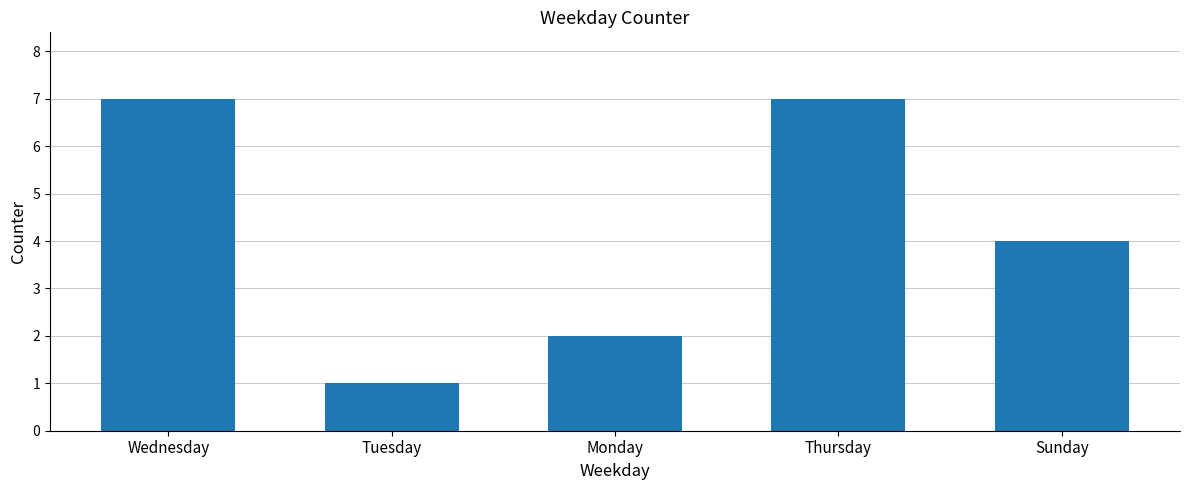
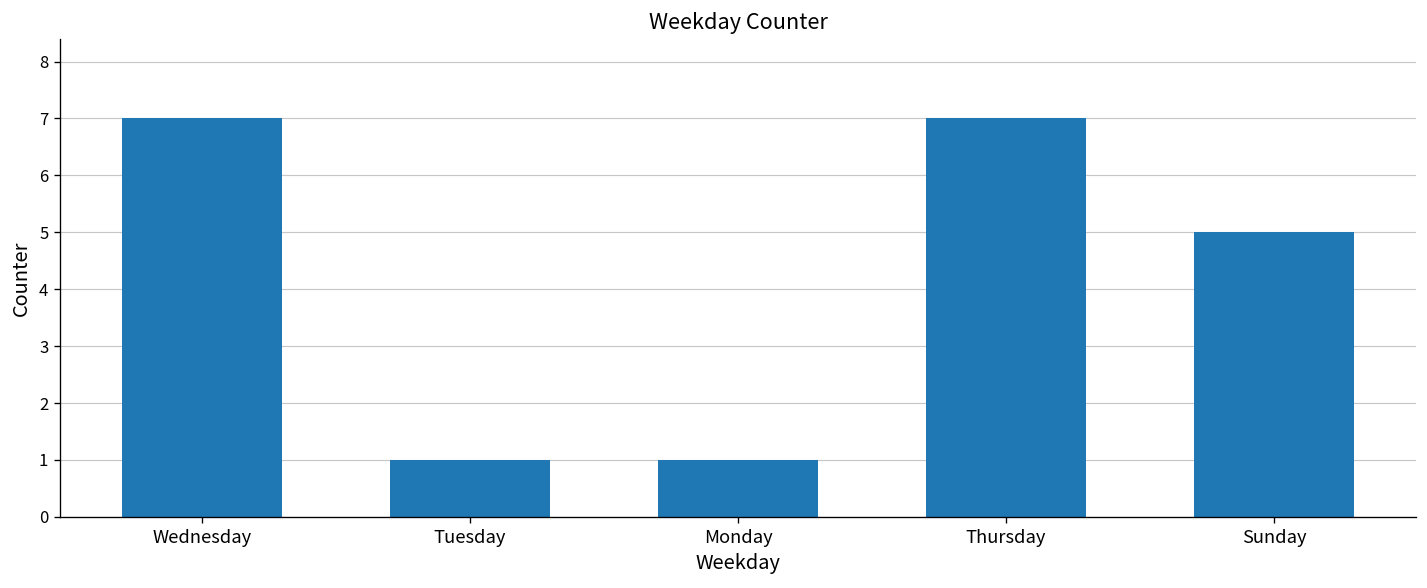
Monday: 2 -> 1
Sunday: 4 -> 5
